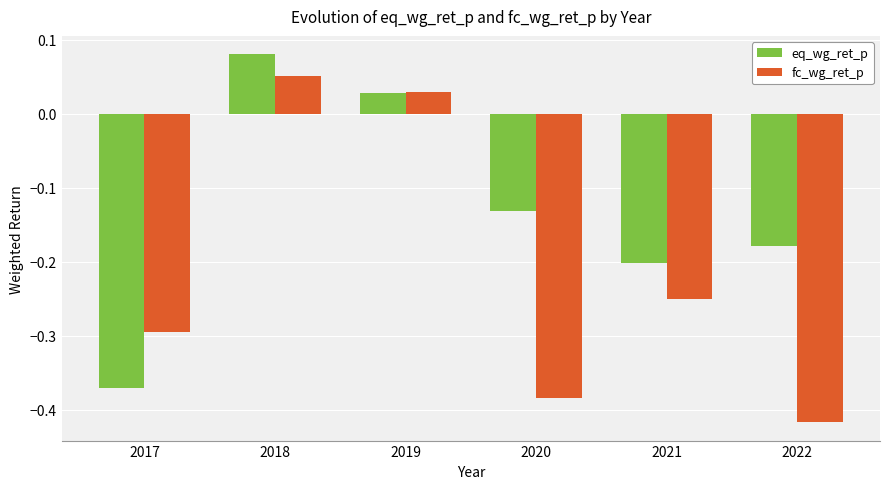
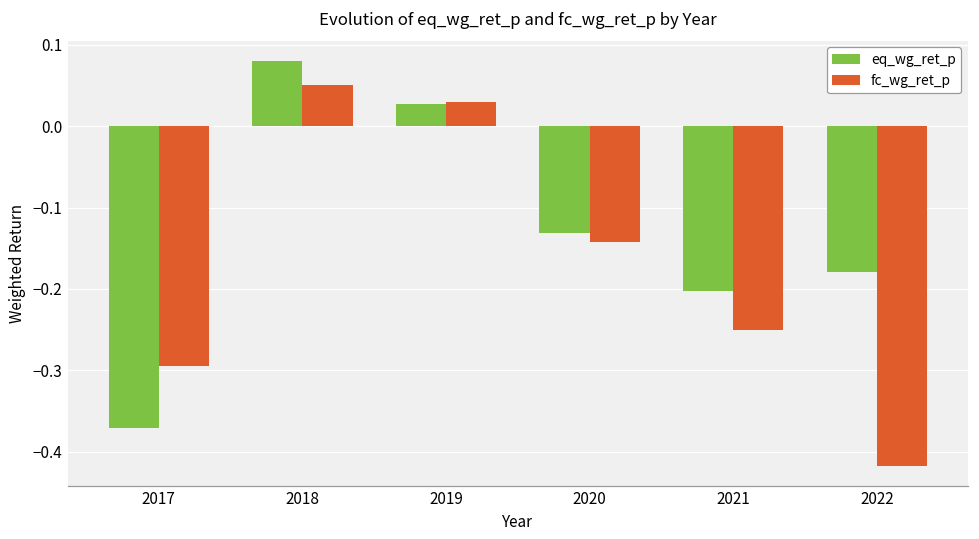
fc_wg_ret_p, 2020: -0.38 -> -0.14
